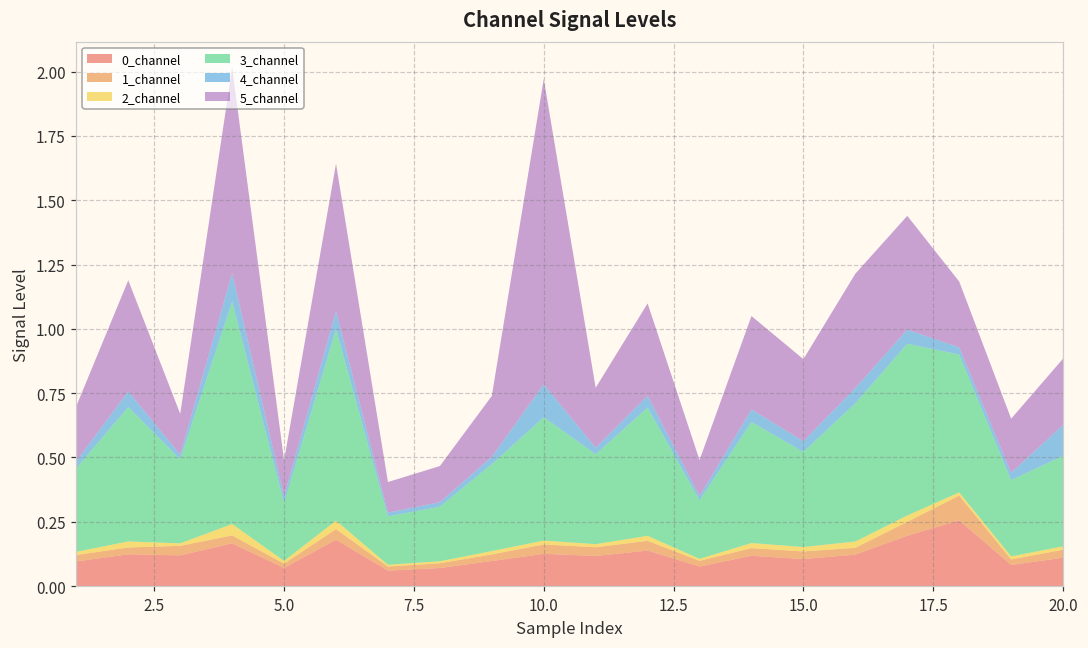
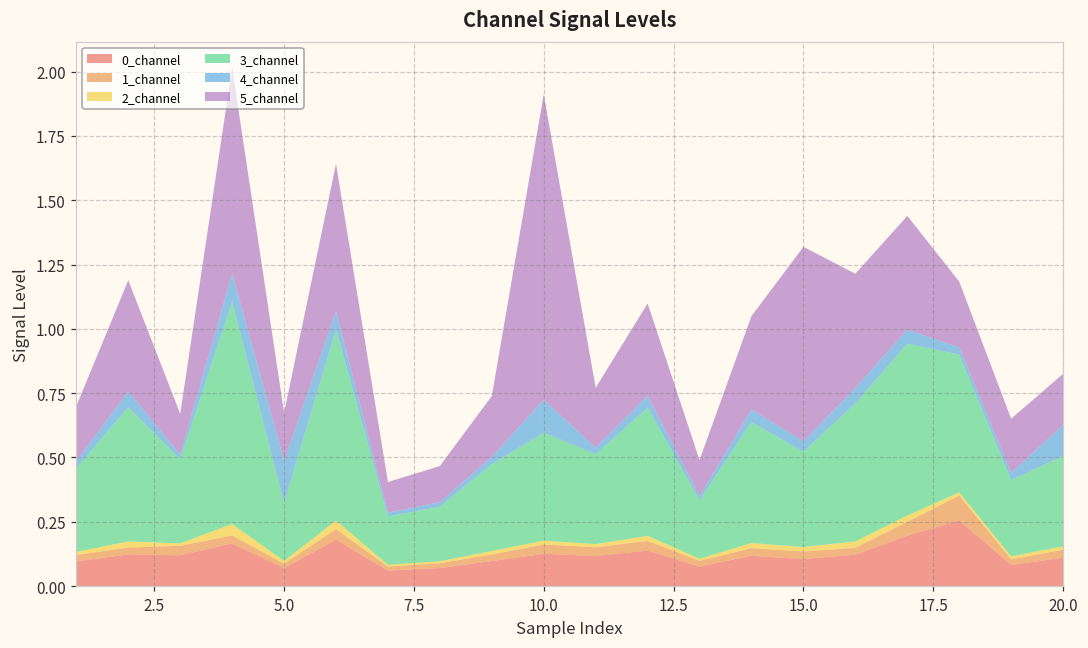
4_channel, 5.0: 0.03 -> 0.16
5_channel, 5.0: 0.14 -> 0.19
3_channel, 10.0: 0.48 -> 0.42
5_channel, 15.0: 0.32 -> 0.76
5_channel, 20.0: 0.26 -> 0.20
